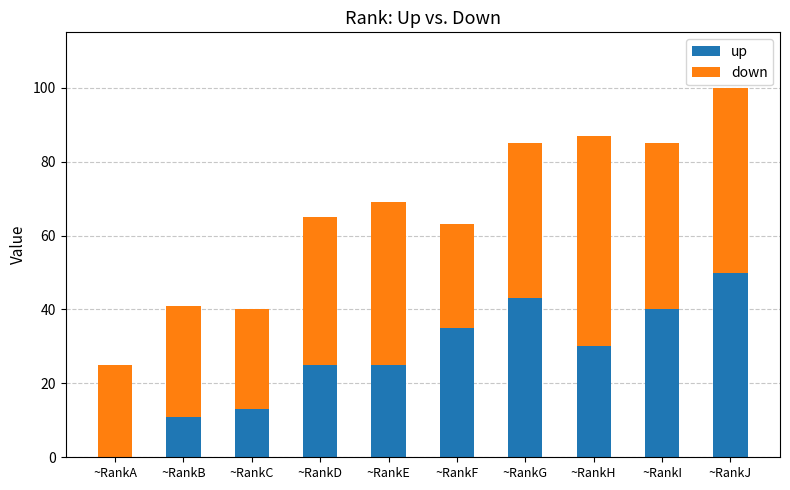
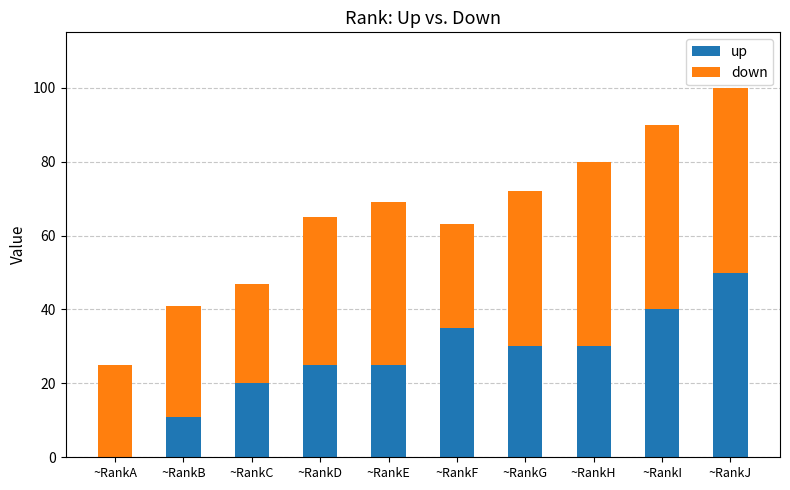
up, ~RankC: 13 -> 20
up, ~RankG: 43 -> 30
down, ~RankH: 57 -> 50
down, ~RankI: 45 -> 50
